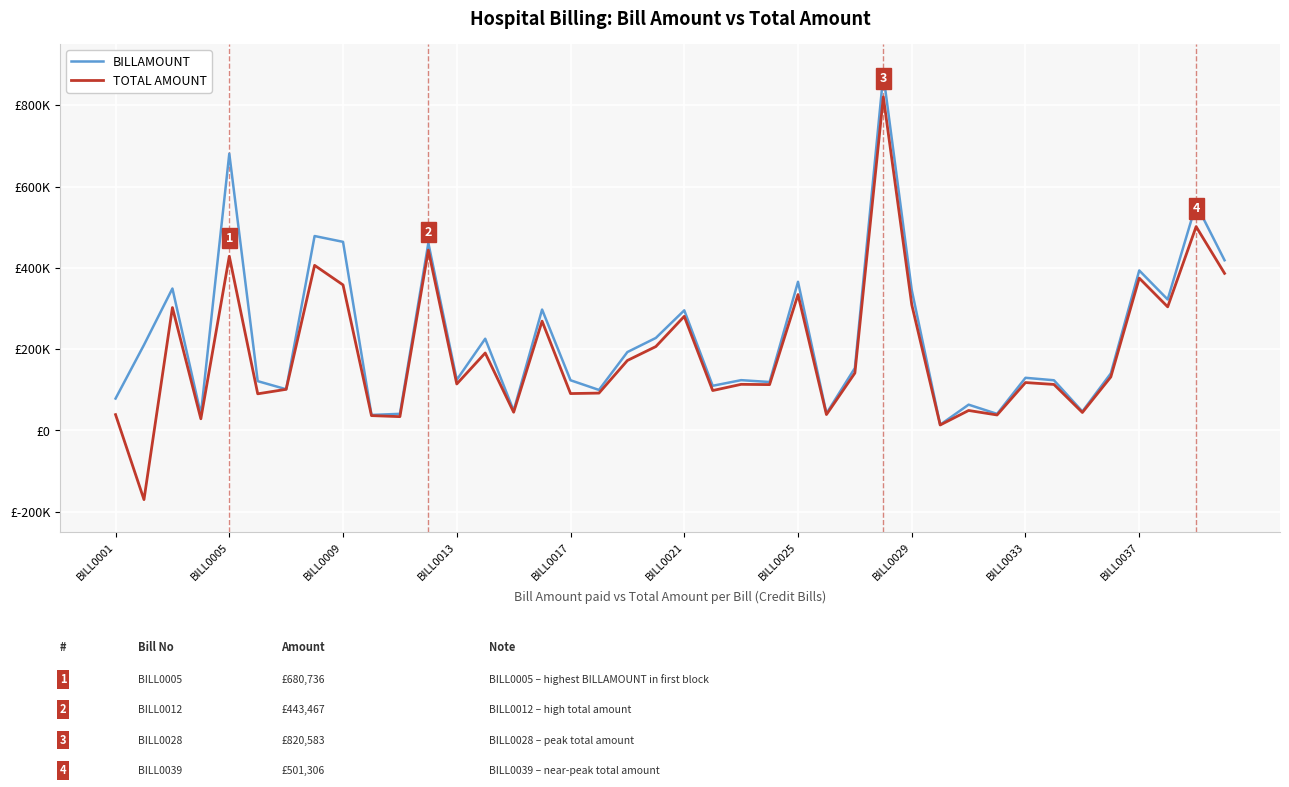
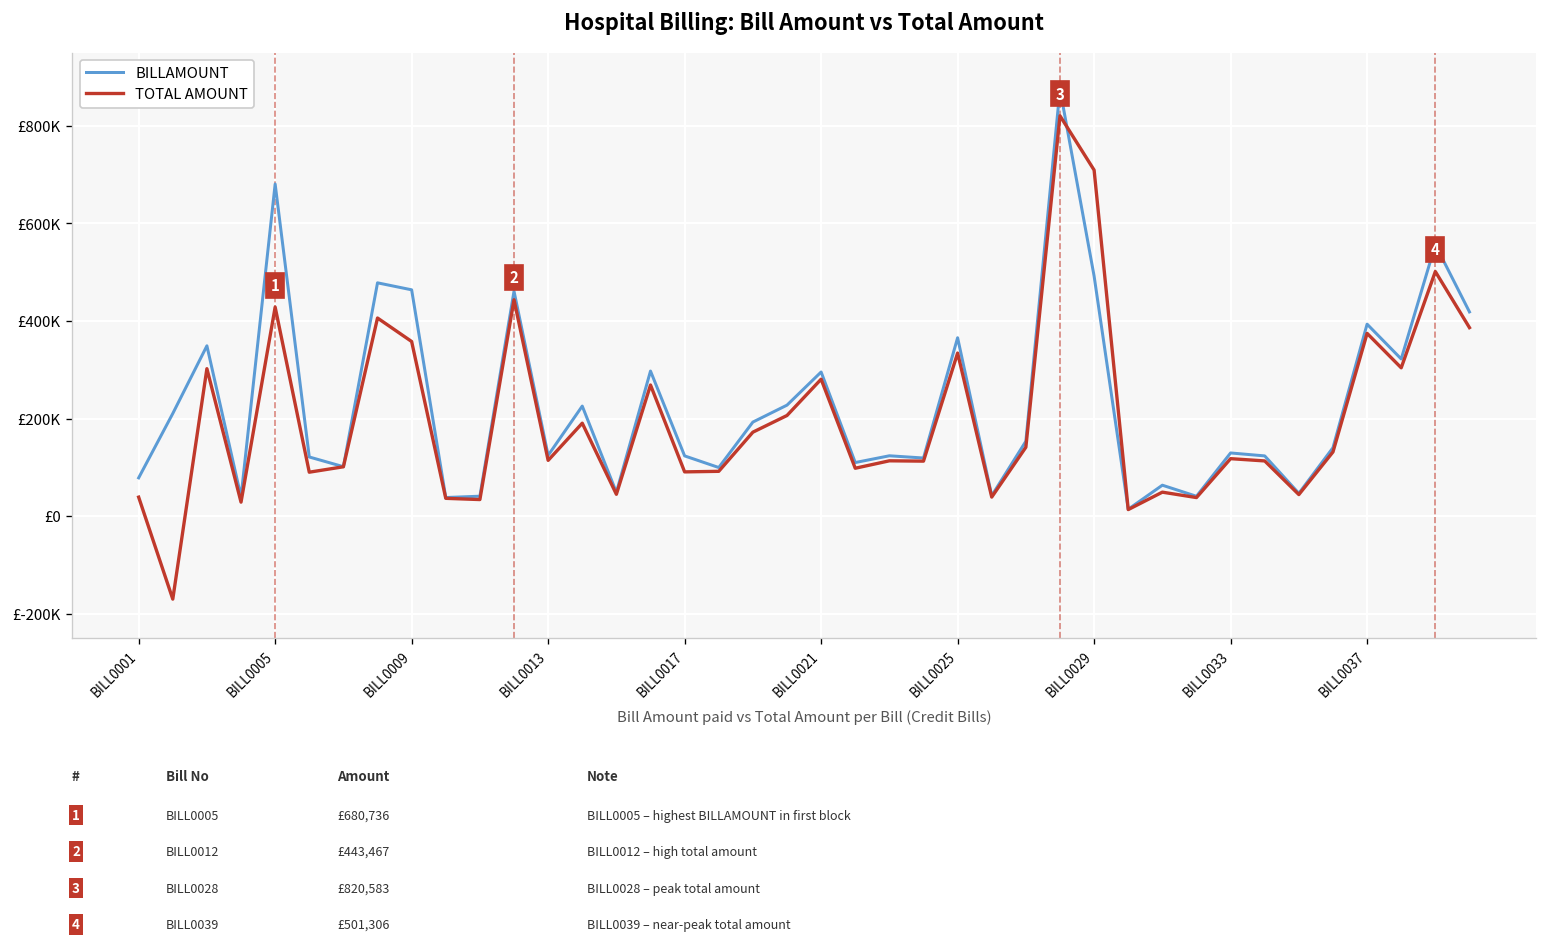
BILLAMOUNT, BILL0029: £350000 -> £490000
TOTAL AMOUNT, BILL0029: £310000 -> £710000
